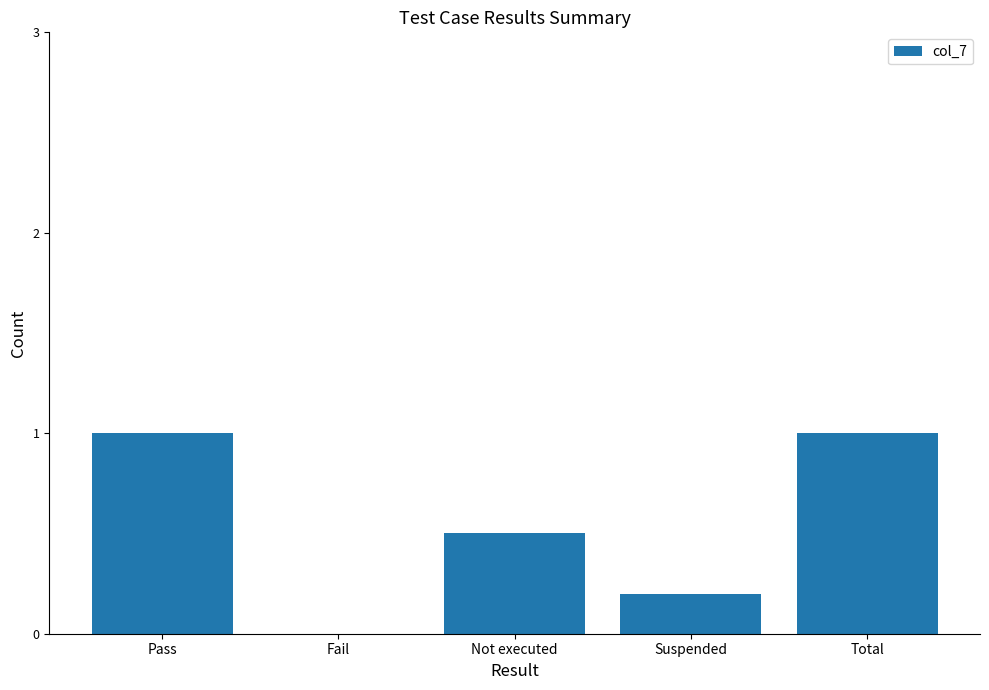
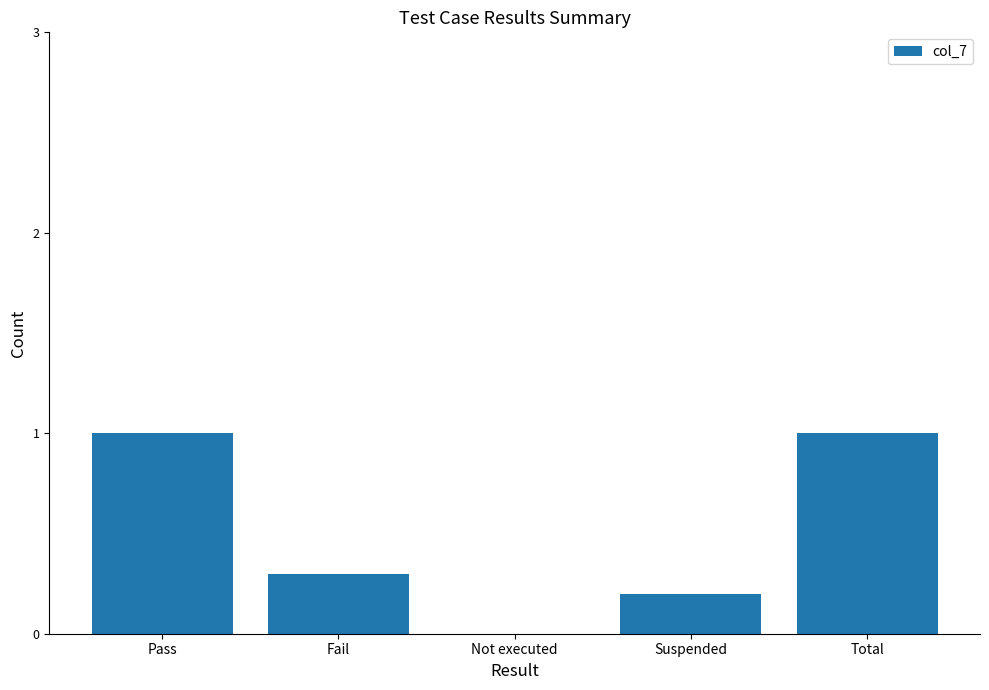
Fail: 0.0 -> 0.3
Not executed: 0.5 -> 0.0
